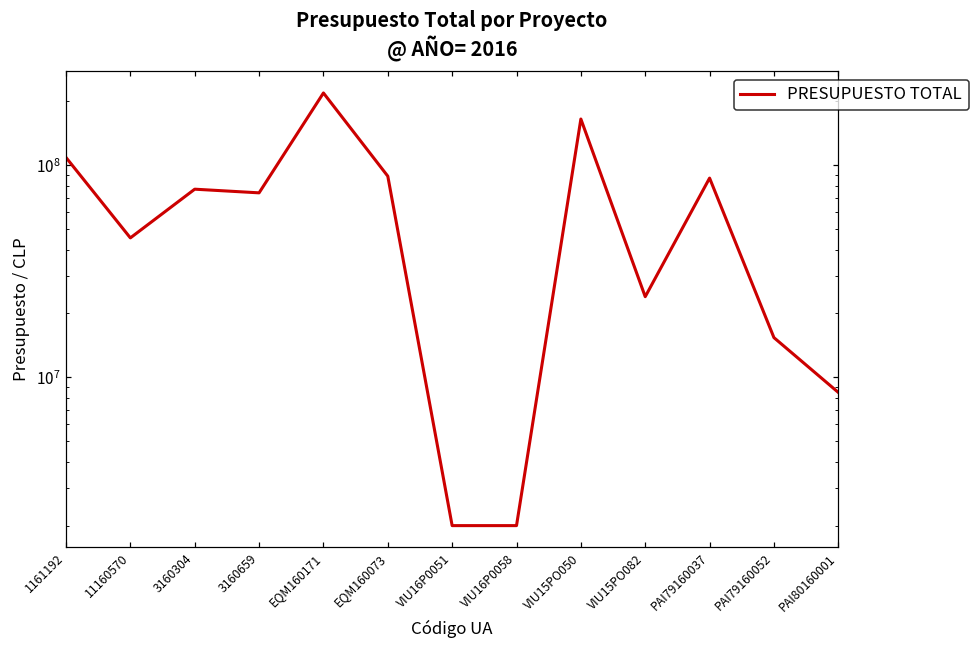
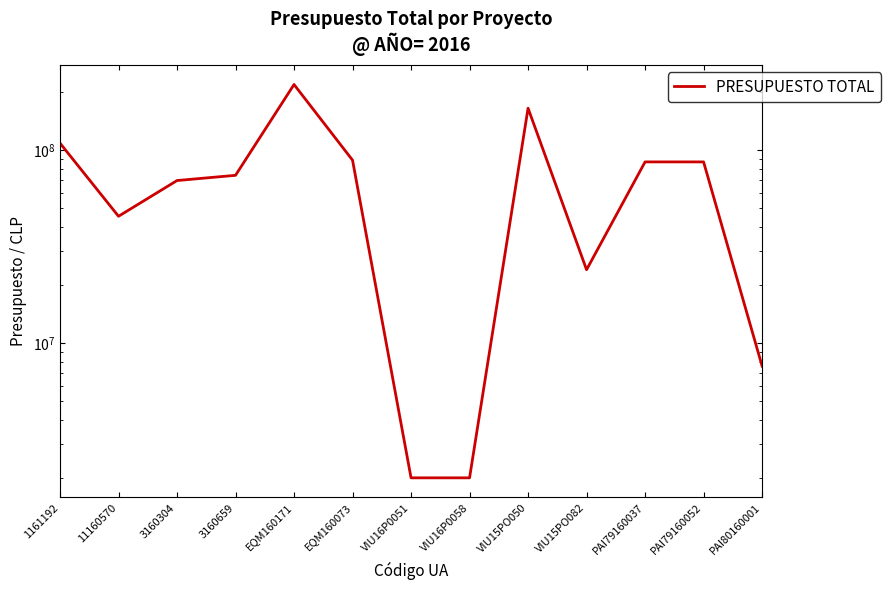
3160304: 77000000 -> 70000000
PAI79160052: 15000000 -> 90000000
PAI80160001: 8000000 -> 7600000
